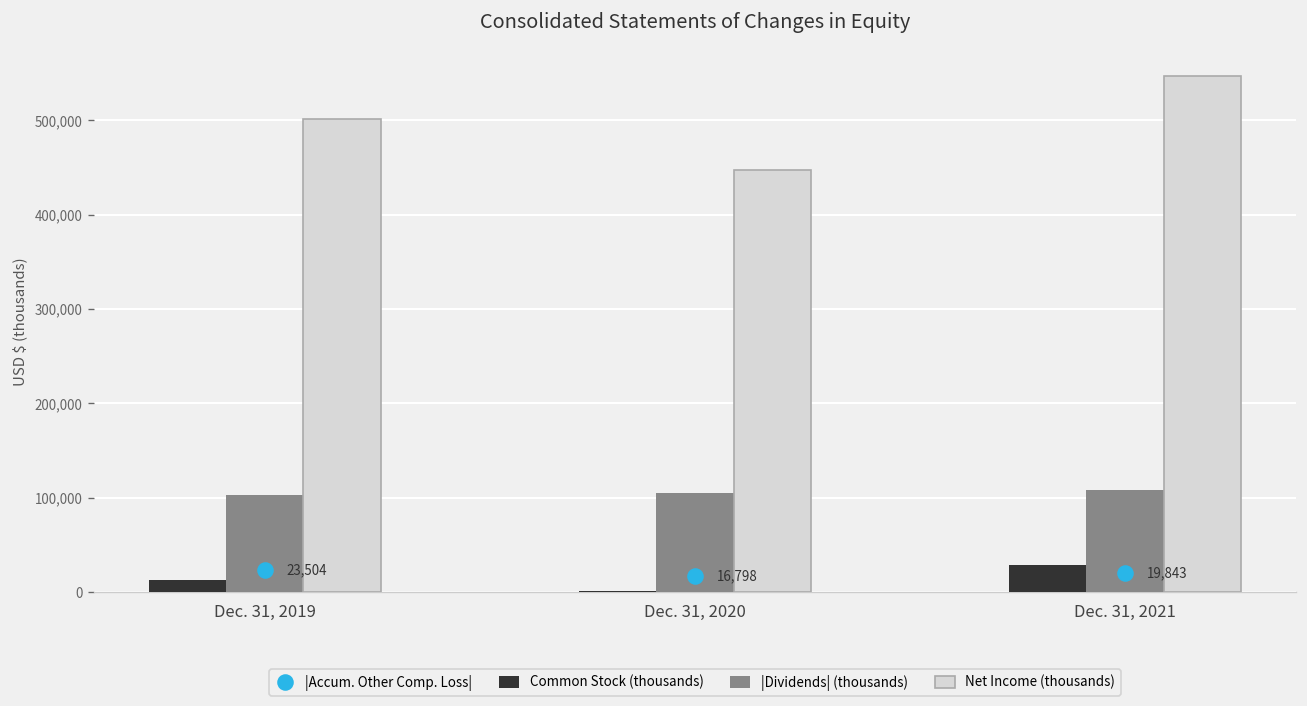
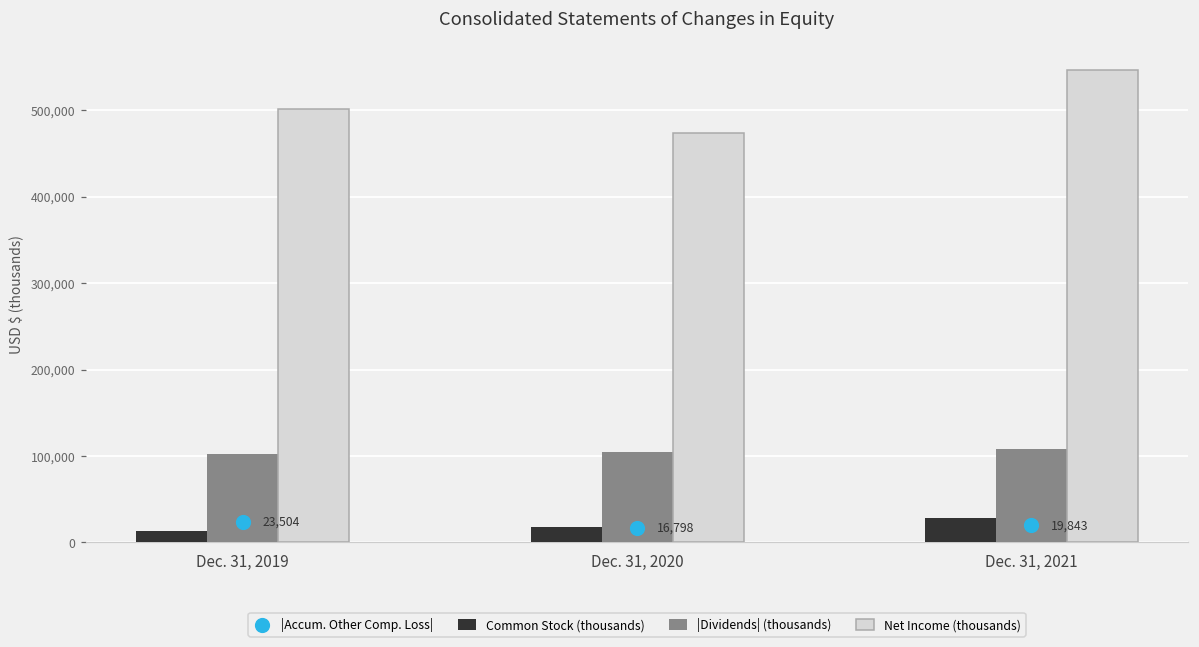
Common Stock (thousands), Dec. 31, 2020: 0 -> 20,000
Net Income (thousands), Dec. 31, 2020: 450,000 -> 470,000
